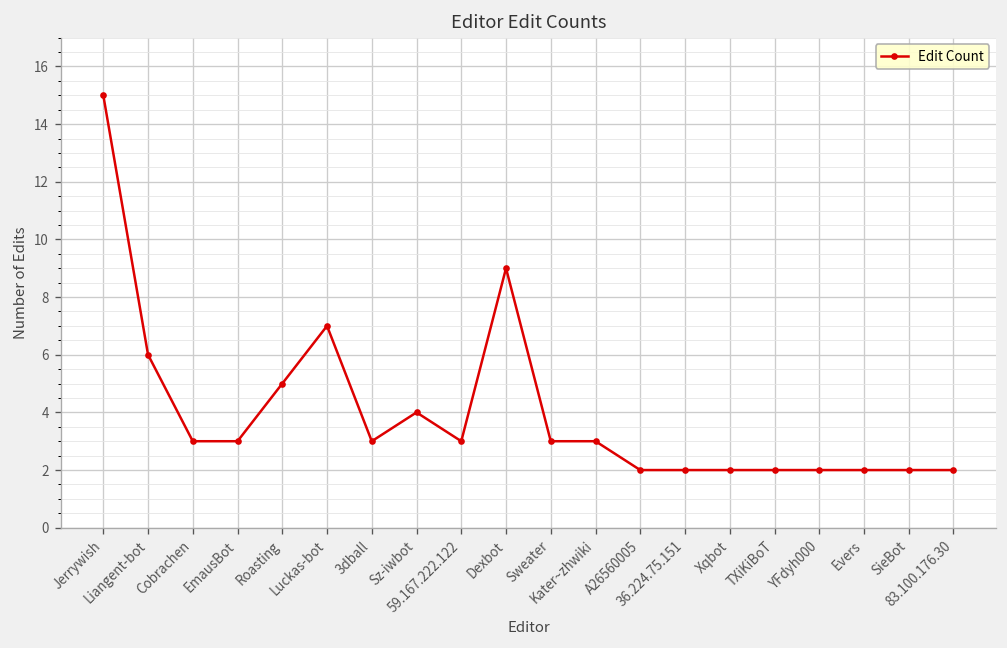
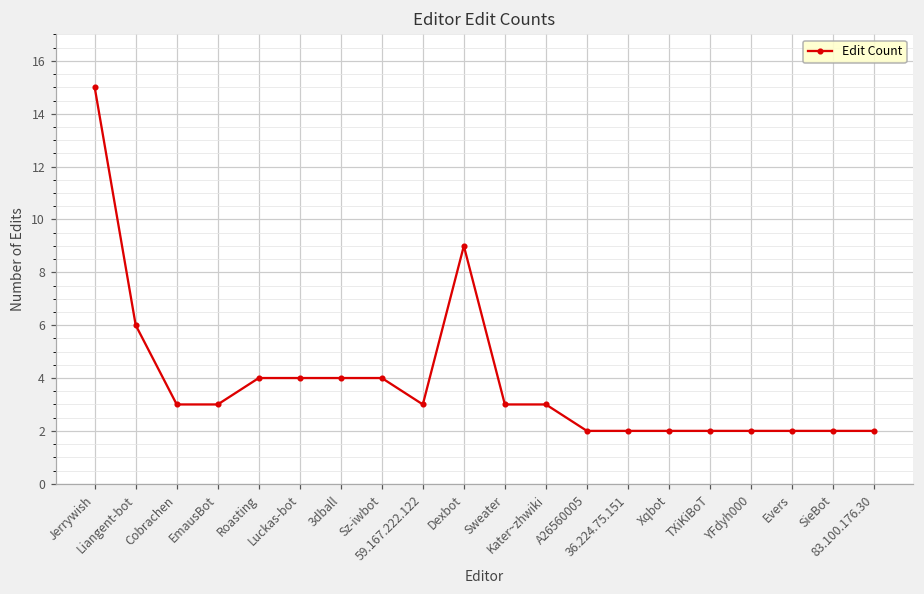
Roasting: 5 -> 4
Luckas-bot: 7 -> 4
3dball: 3 -> 4
